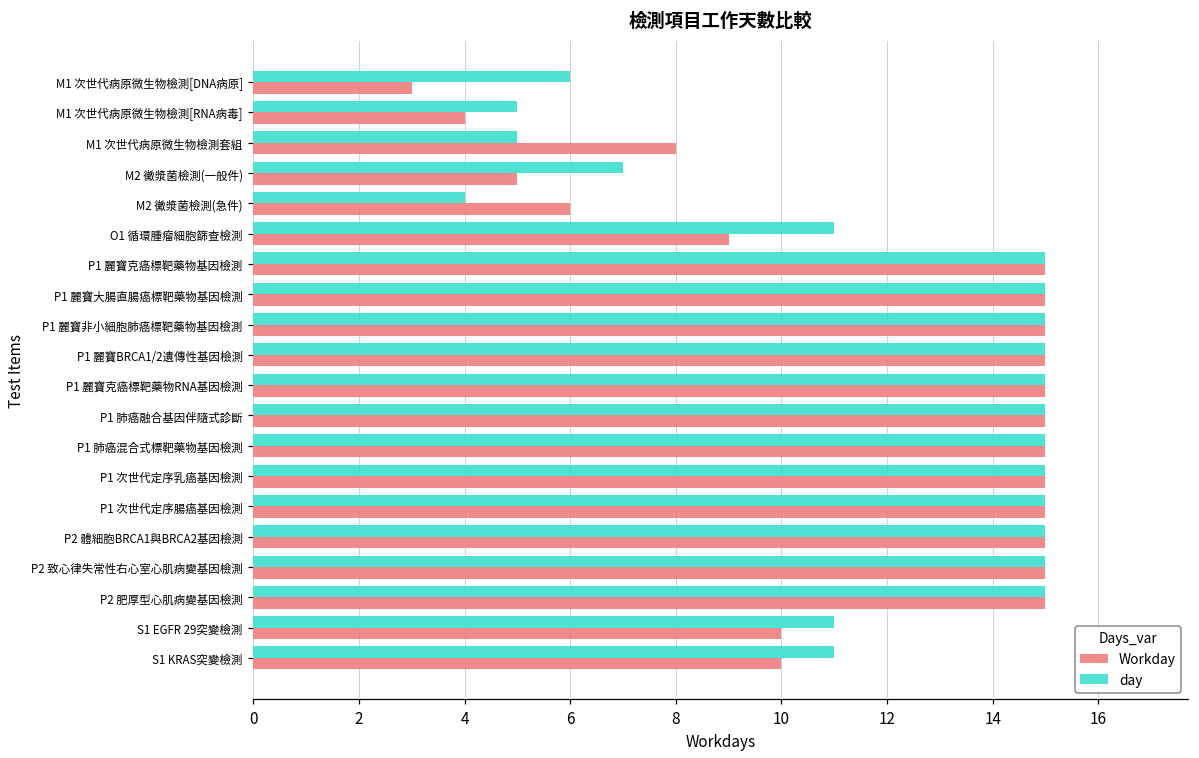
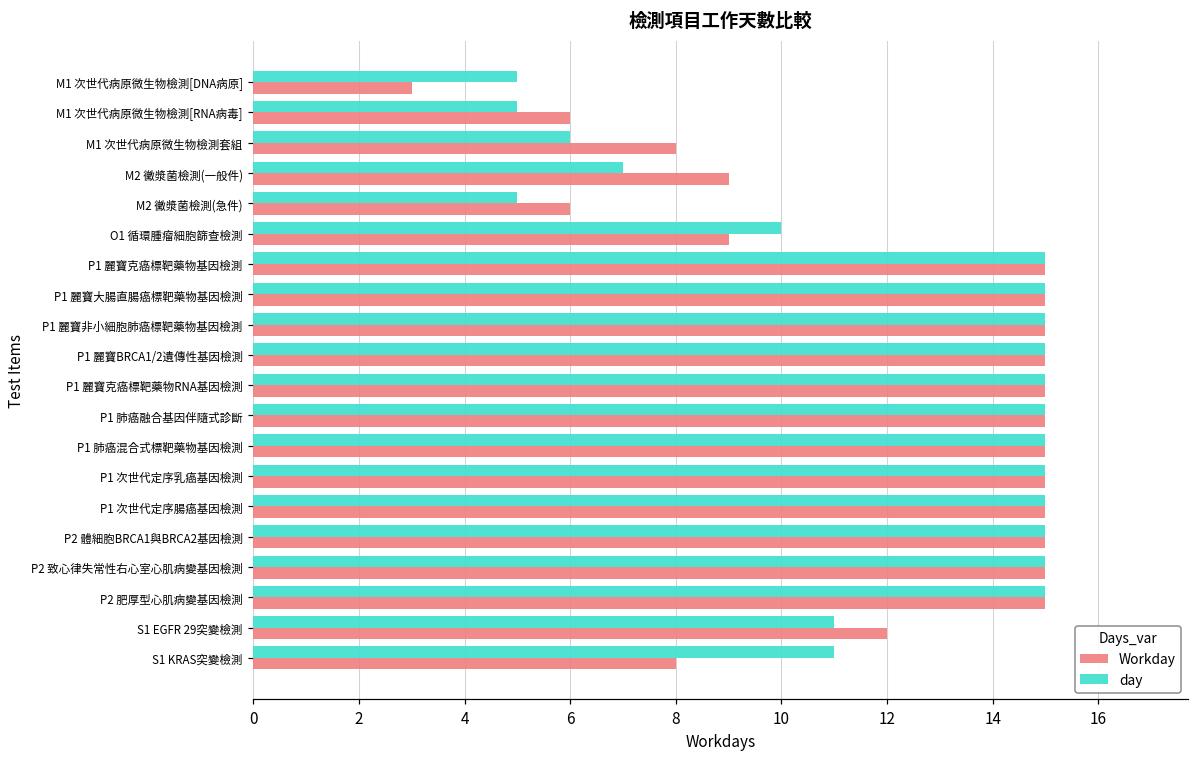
day, M1 次世代病原微生物檢測[DNA病原]: 6 -> 5
Workday, M1 次世代病原微生物檢測[RNA病毒]: 4 -> 6
day, M1 次世代病原微生物檢測套組: 5 -> 6
Workday, M2 黴漿菌檢測(一般件): 5 -> 9
day, M2 黴漿菌檢測(急件): 4 -> 5
day, O1 循環腫瘤細胞篩查檢測: 11 -> 10
Workday, S1 EGFR 29突變檢測: 10 -> 12
Workday, S1 KRAS突變檢測: 10 -> 8
